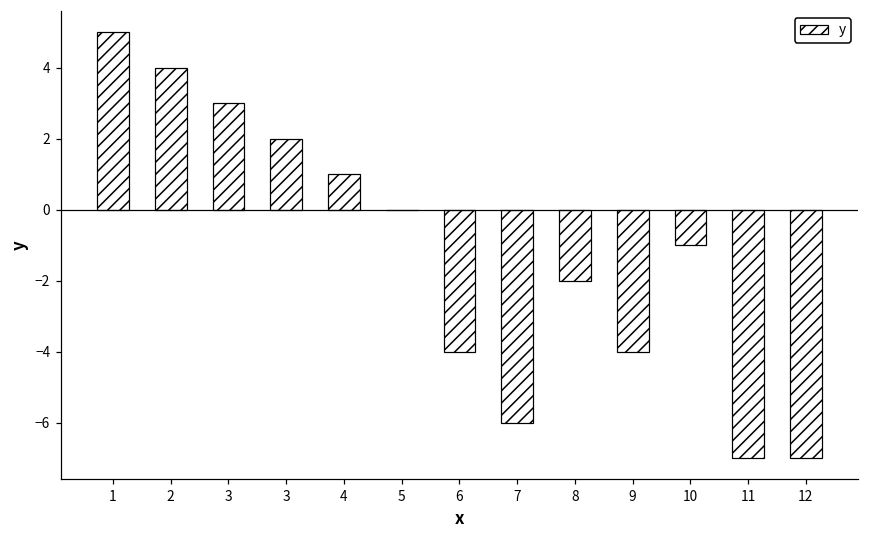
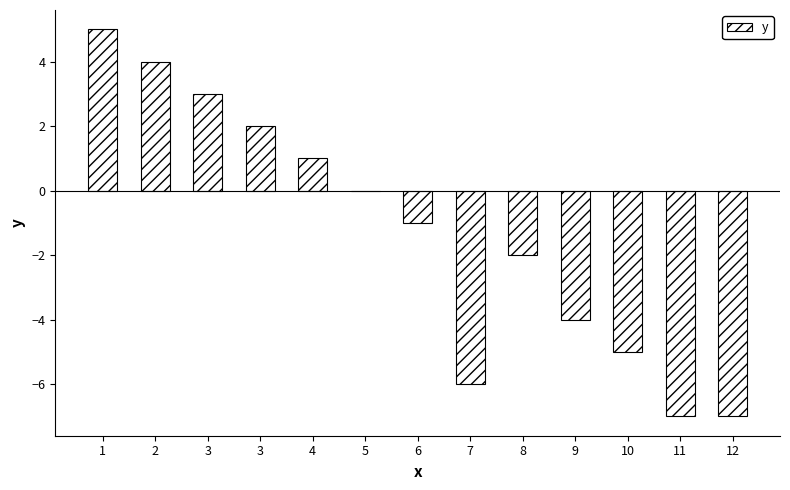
6: -4 -> -1
10: -1 -> -5
